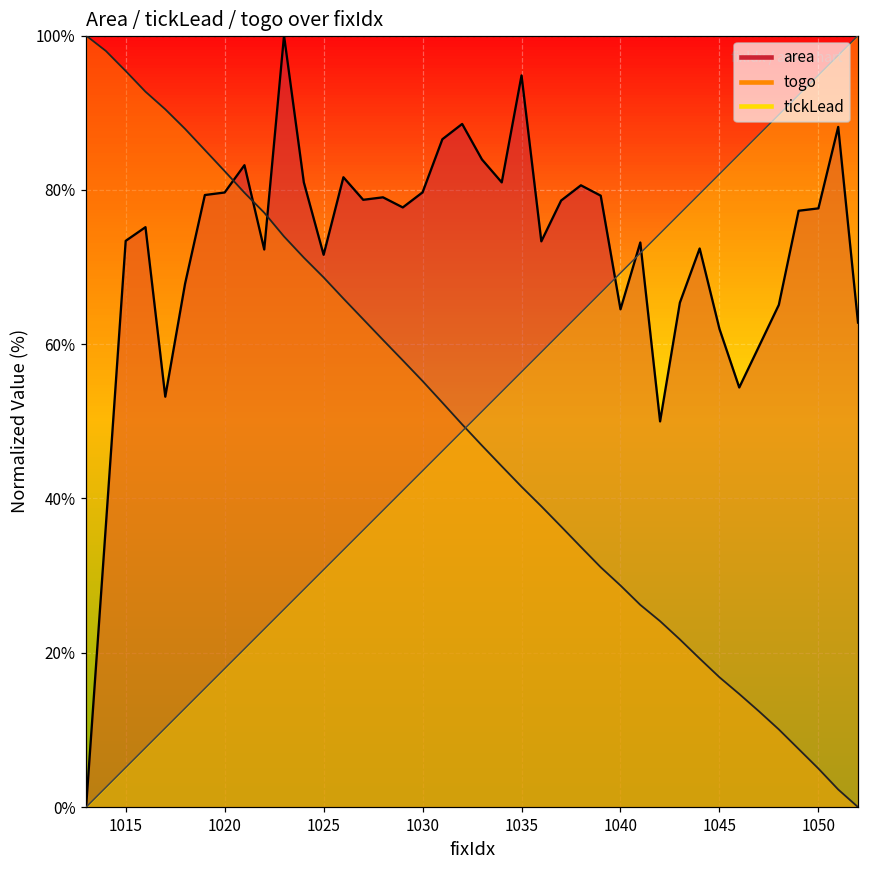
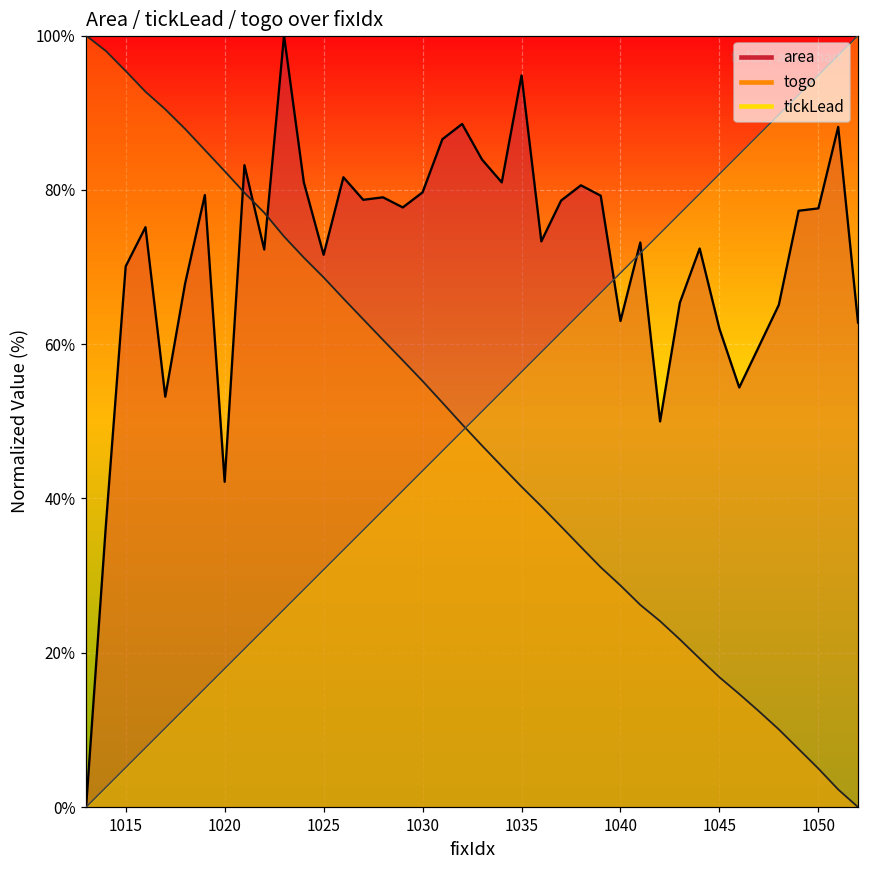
area, 1015: 73% -> 70%
area, 1020: 80% -> 42%
area, 1040: 65% -> 63%
